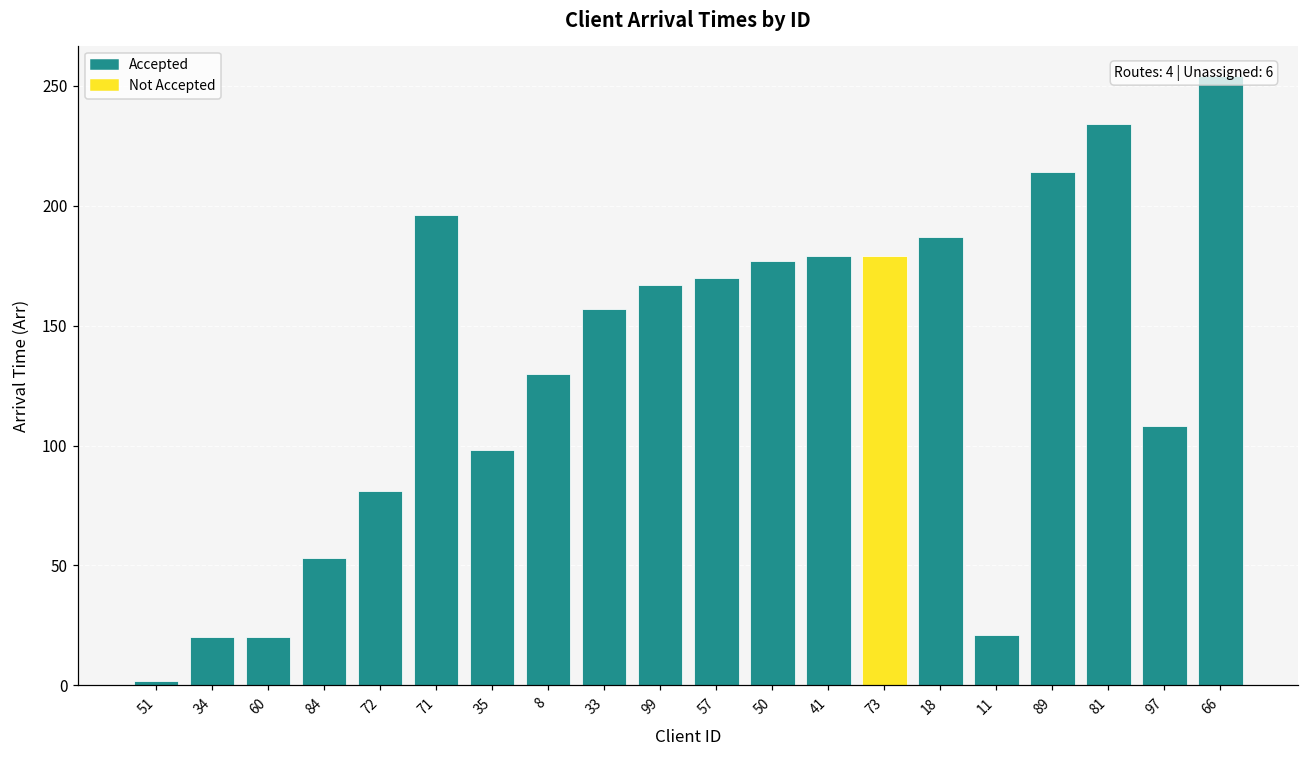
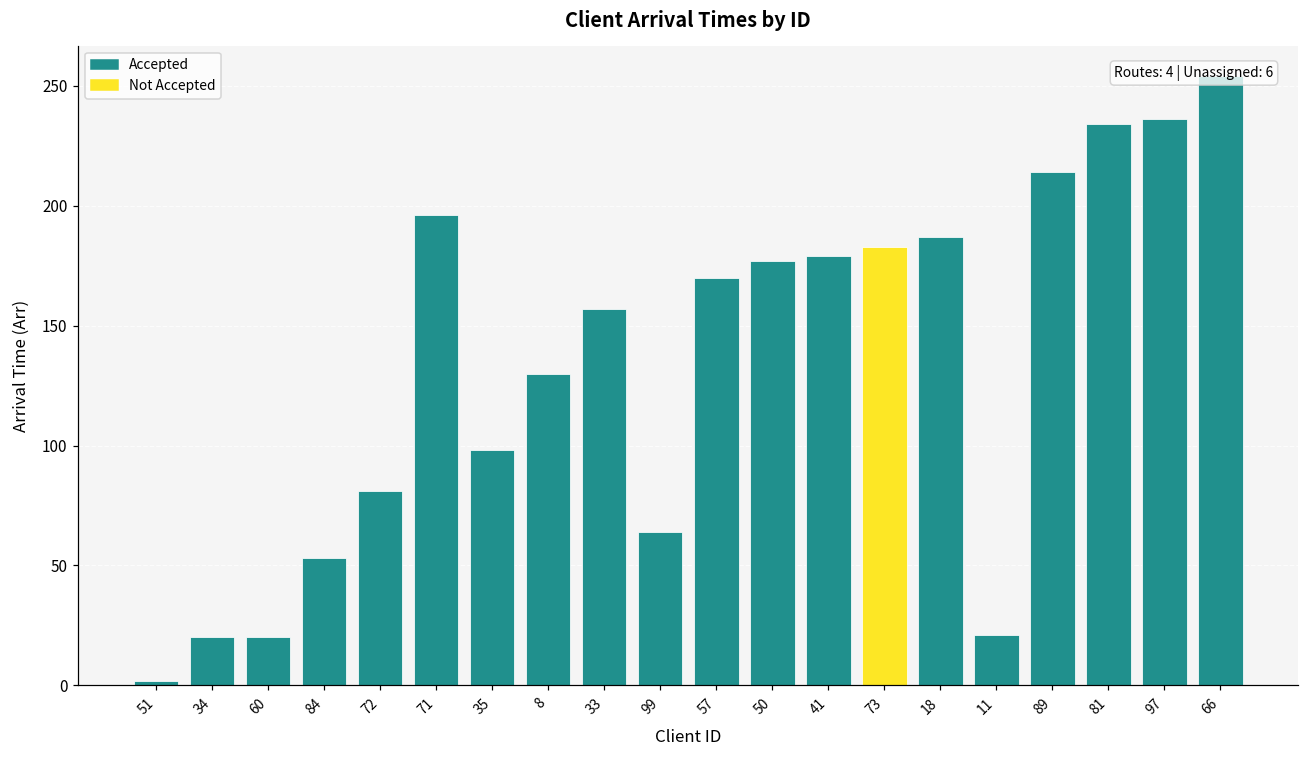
99: 167 -> 64
73: 179 -> 183
97: 108 -> 236
